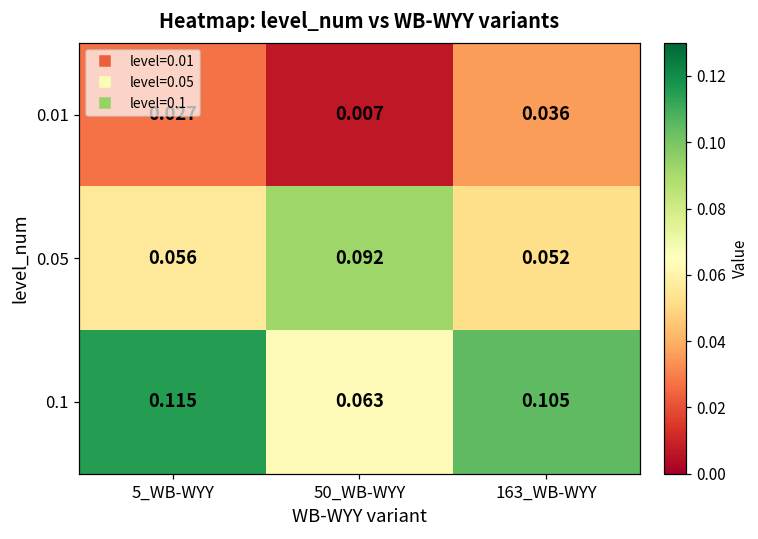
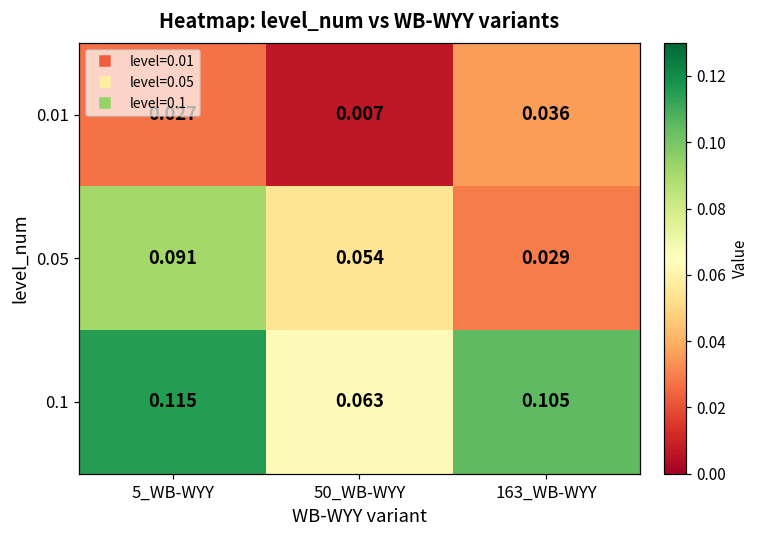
0.05, 5_WB-WYY: 0.056 -> 0.091
0.05, 50_WB-WYY: 0.092 -> 0.054
0.05, 163_WB-WYY: 0.052 -> 0.029
